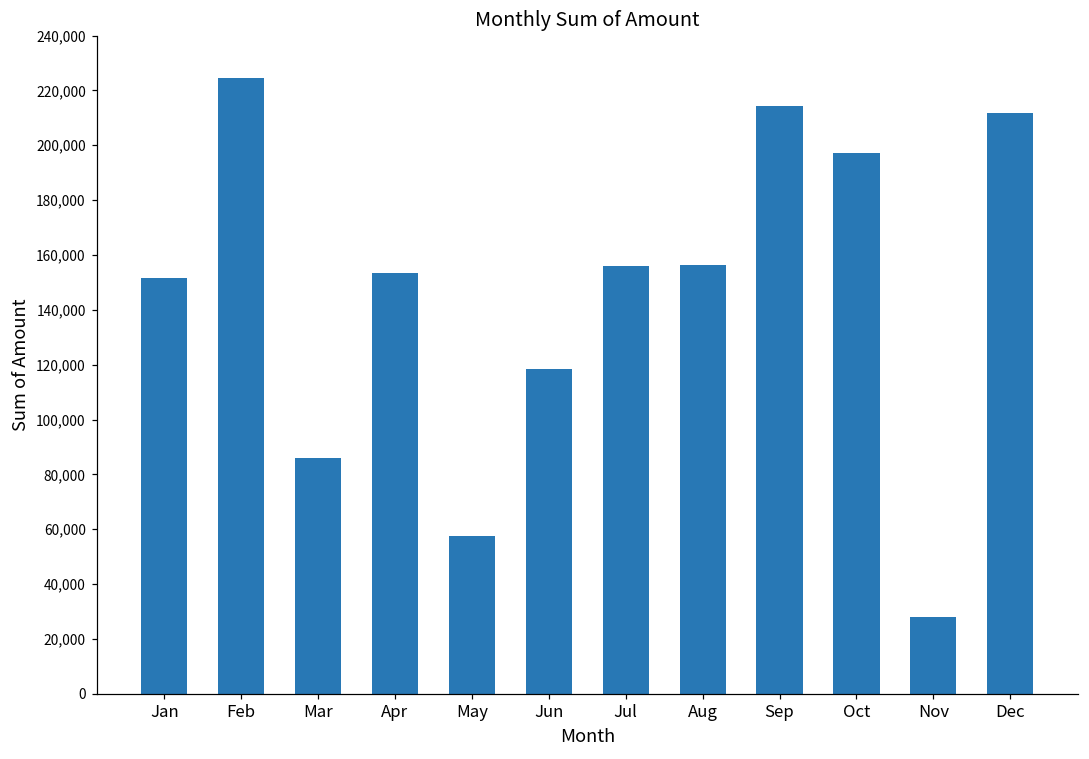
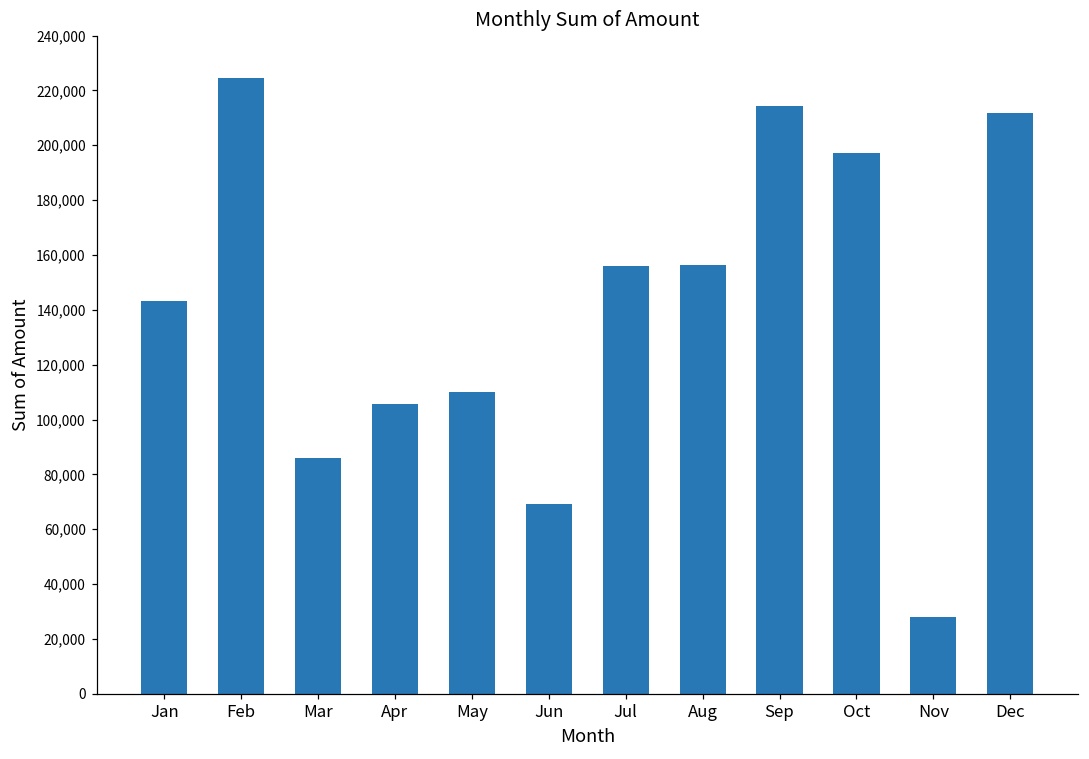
Jan: 152,000 -> 143,000
Apr: 154,000 -> 106,000
May: 57,000 -> 110,000
Jun: 119,000 -> 69,000
